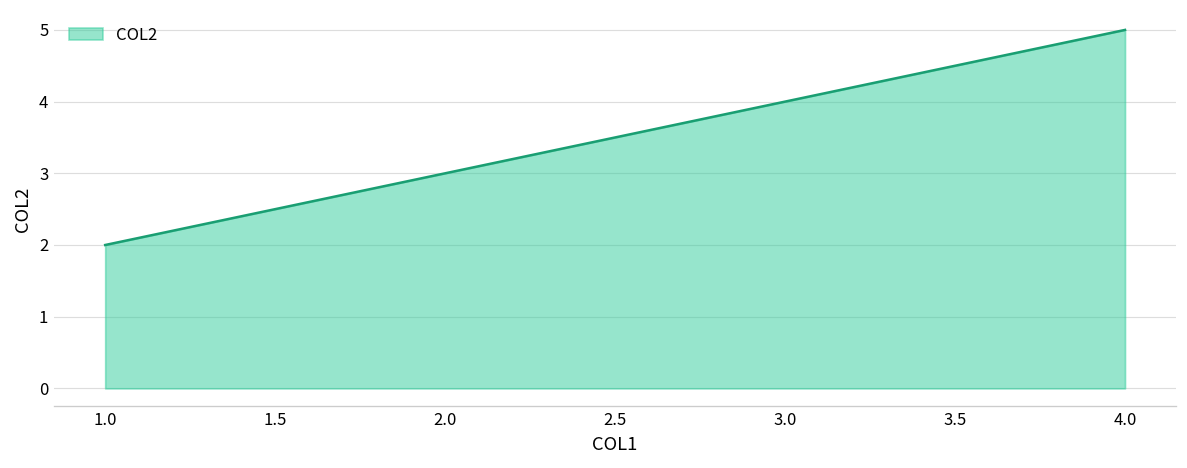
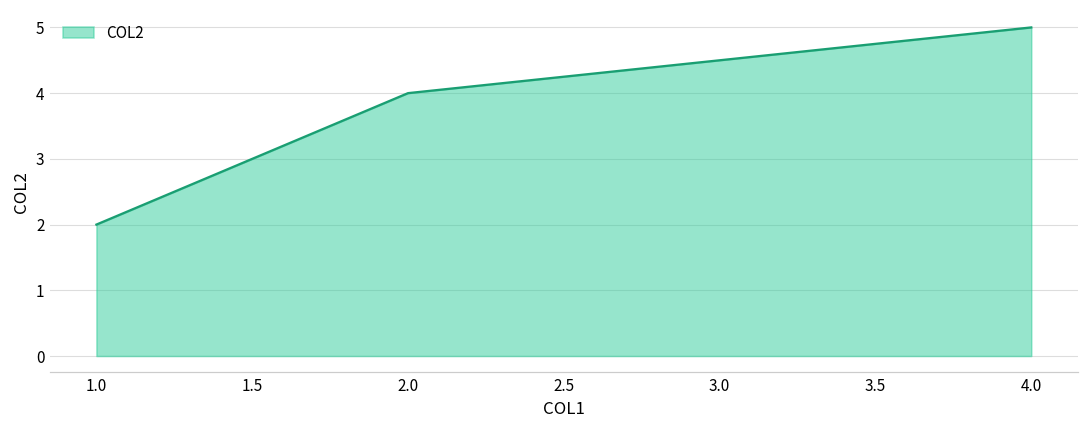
2.0: 3 -> 4
